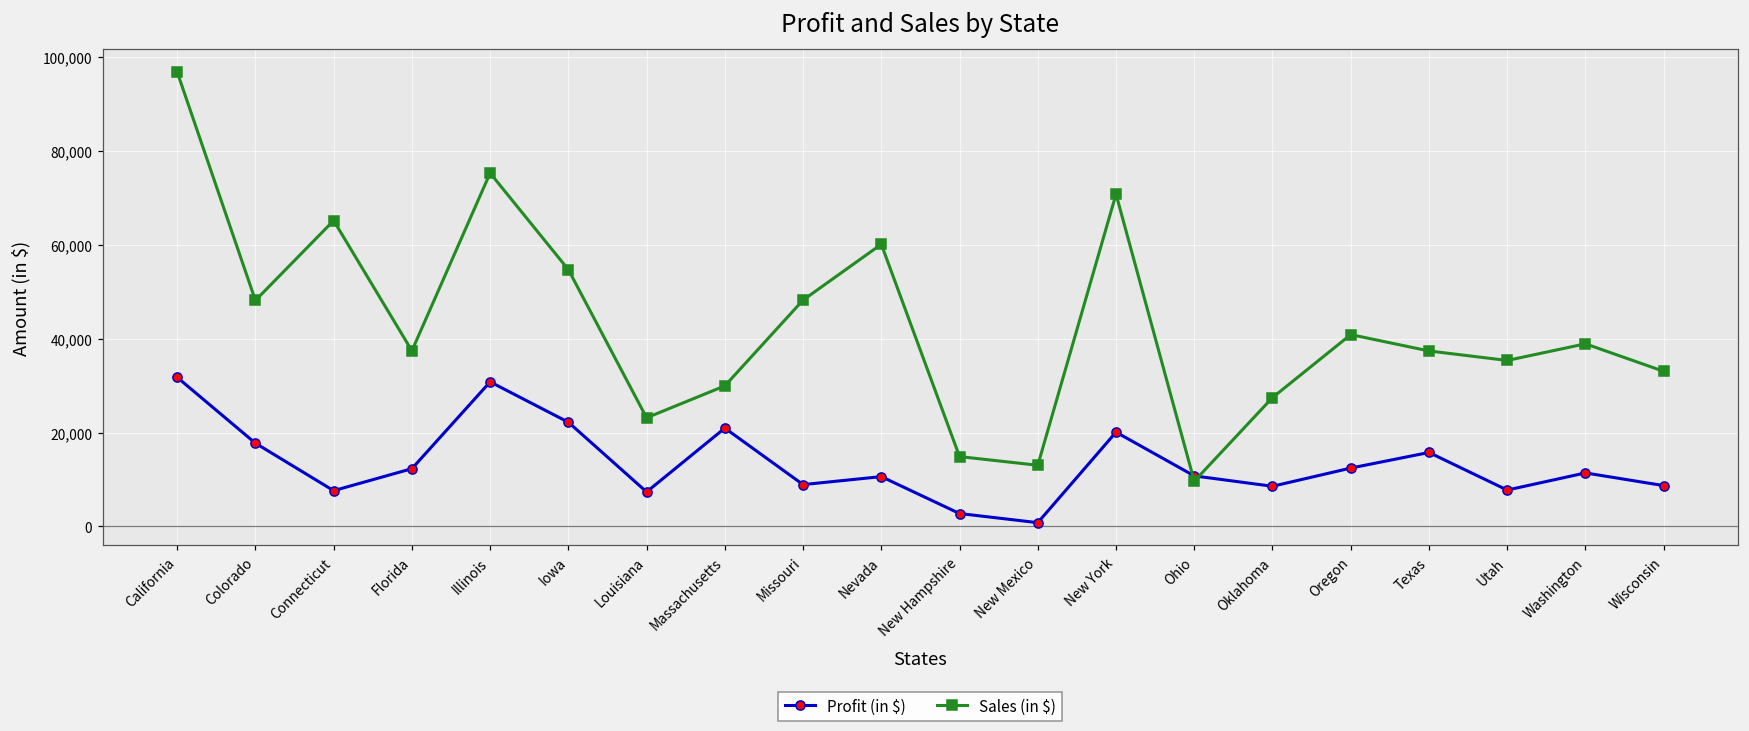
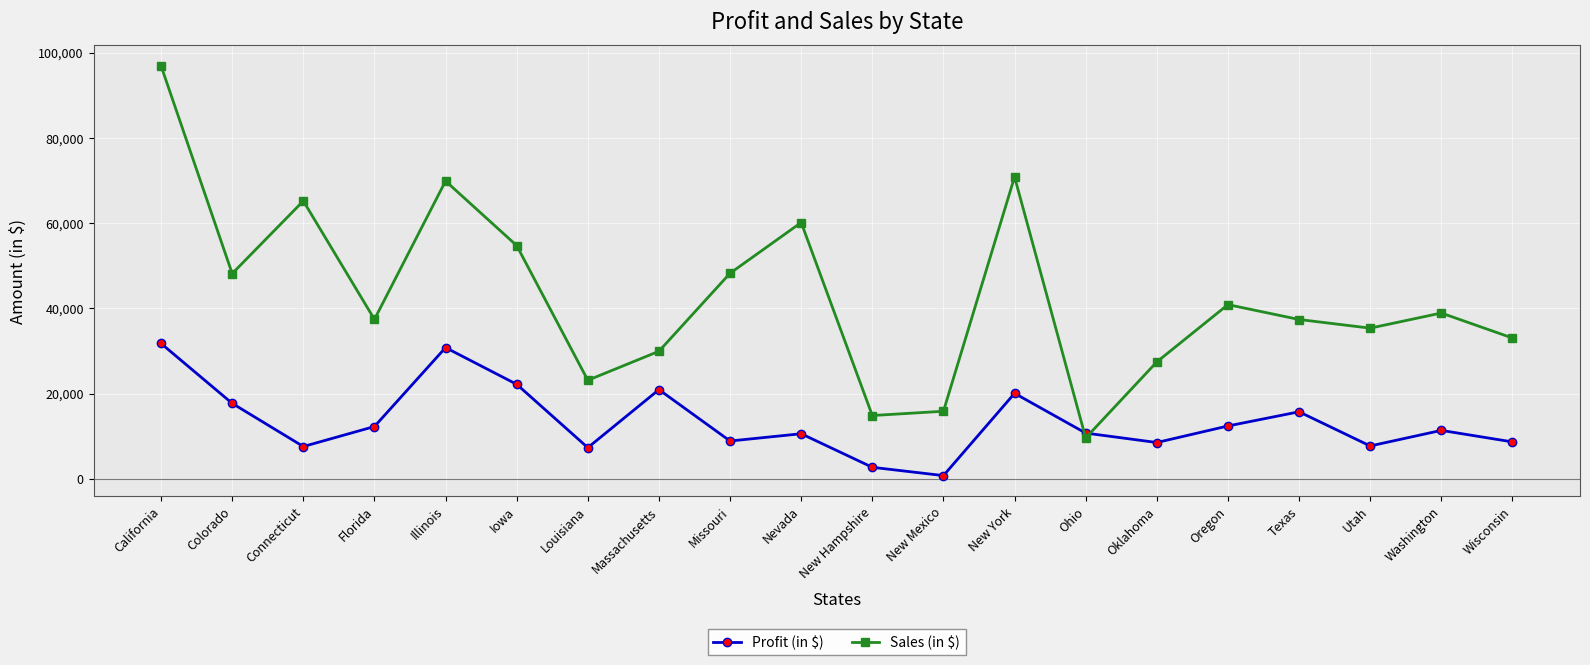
Sales (in $), Illinois: 75,000 -> 70,000
Sales (in $), New Mexico: 13,000 -> 16,000
